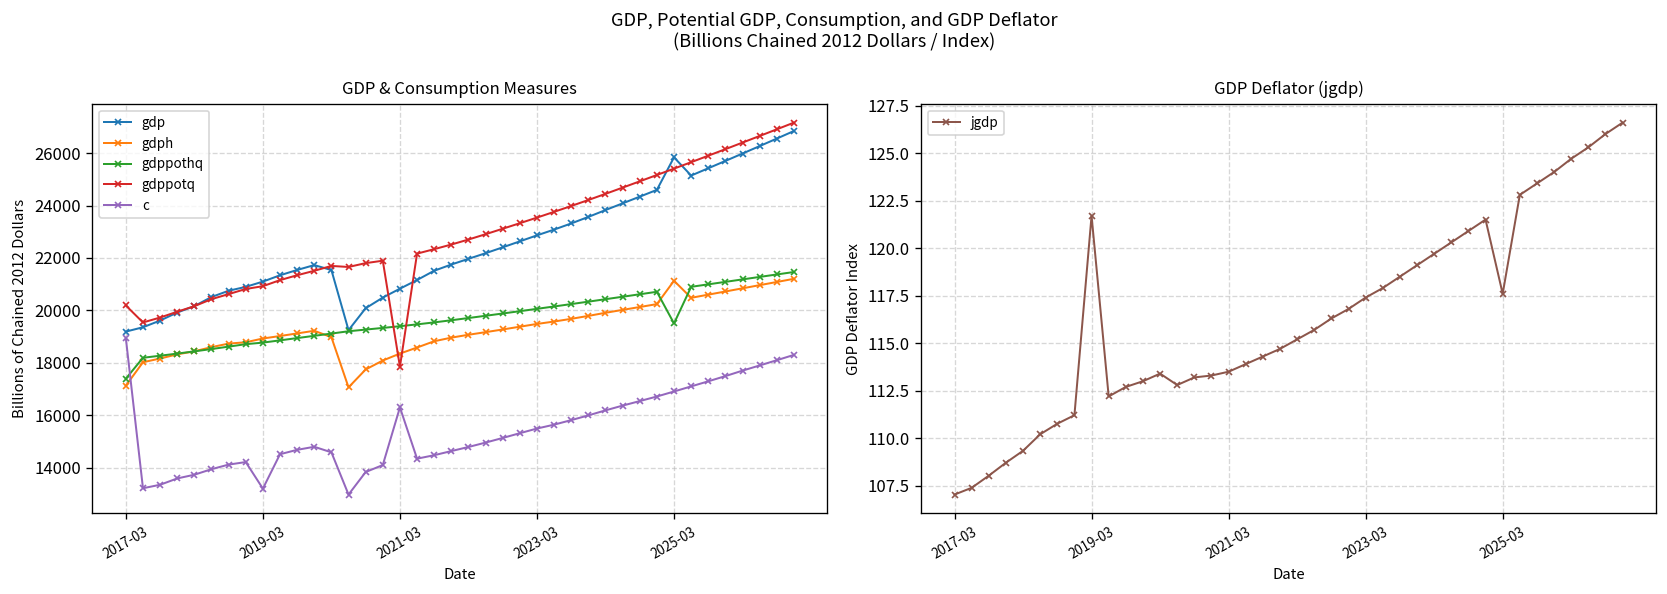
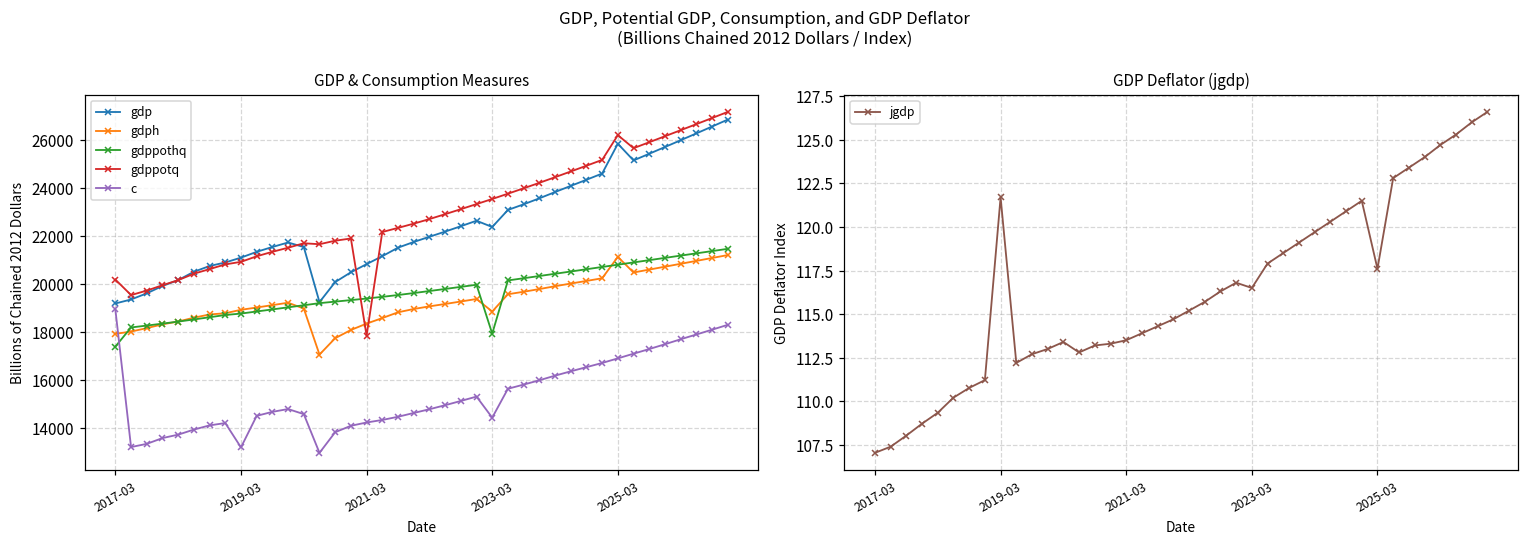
GDP & Consumption Measures, gdph, 2017-03: 17100 -> 17900
GDP & Consumption Measures, c, 2021-03: 16300 -> 14200
GDP & Consumption Measures, gdp, 2023-03: 22900 -> 22400
GDP & Consumption Measures, gdph, 2023-03: 19500 -> 18900
GDP & Consumption Measures, gdppothq, 2023-03: 20100 -> 17900
GDP & Consumption Measures, c, 2023-03: 15500 -> 14400
GDP & Consumption Measures, gdppothq, 2025-03: 19500 -> 20800
GDP & Consumption Measures, gdppotq, 2025-03: 25400 -> 26200
GDP Deflator (jgdp), 2023-03: 117.4 -> 116.5
